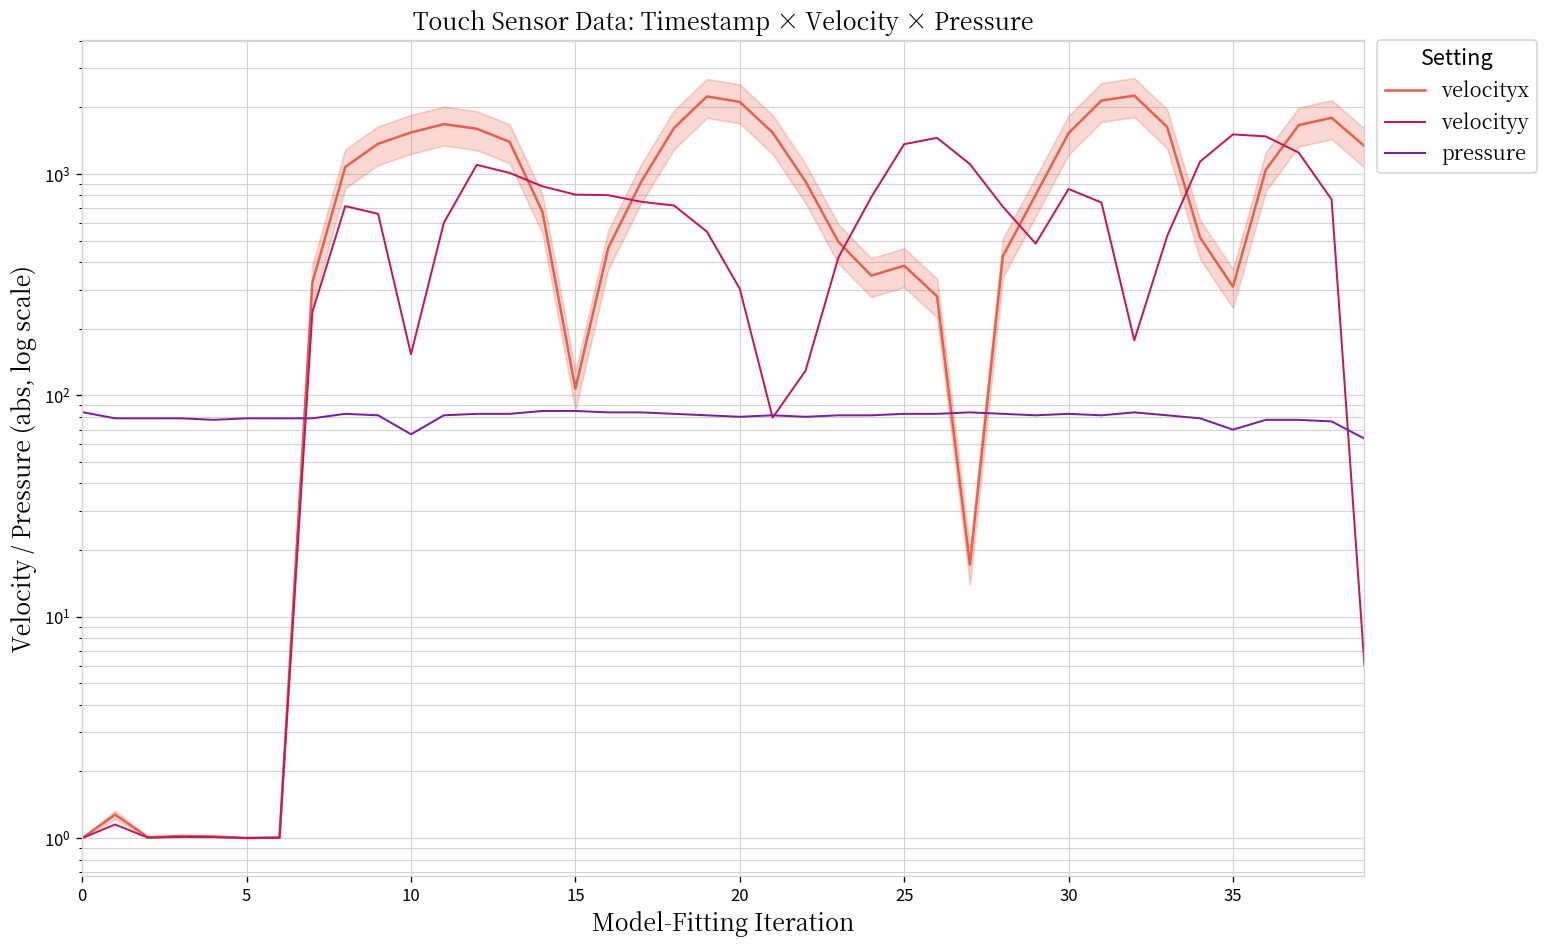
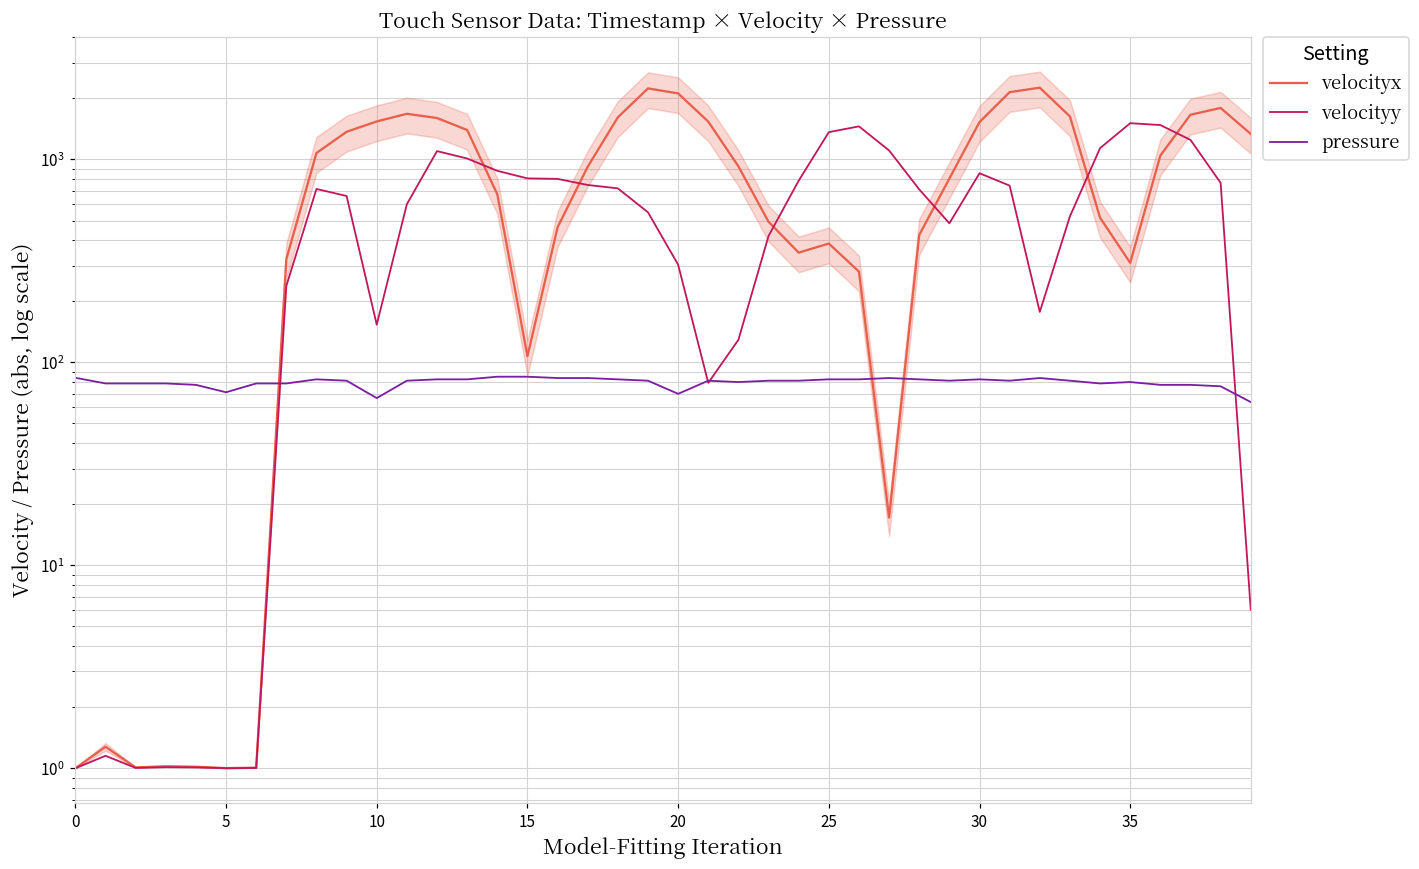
pressure, 5: 79 -> 71
pressure, 20: 80 -> 70
pressure, 35: 70 -> 80
